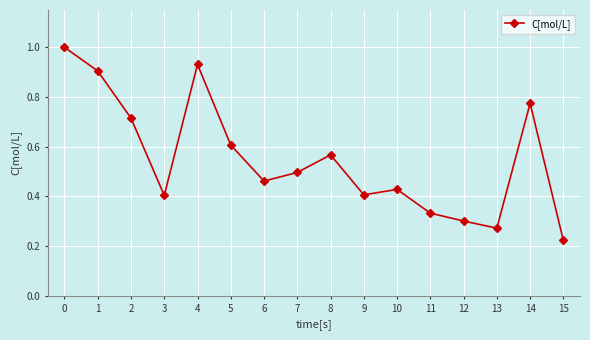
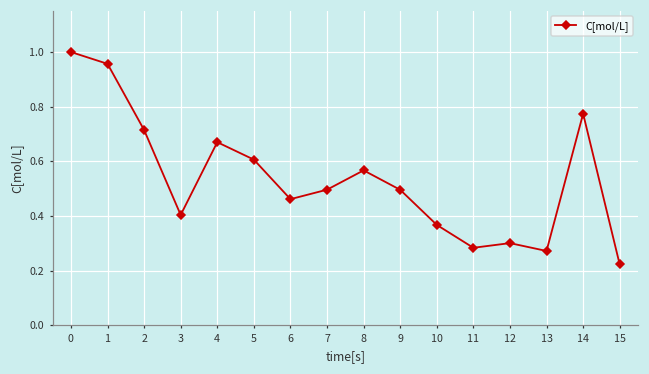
1: 0.90 -> 0.96
4: 0.93 -> 0.67
9: 0.41 -> 0.50
10: 0.43 -> 0.37
11: 0.33 -> 0.28
